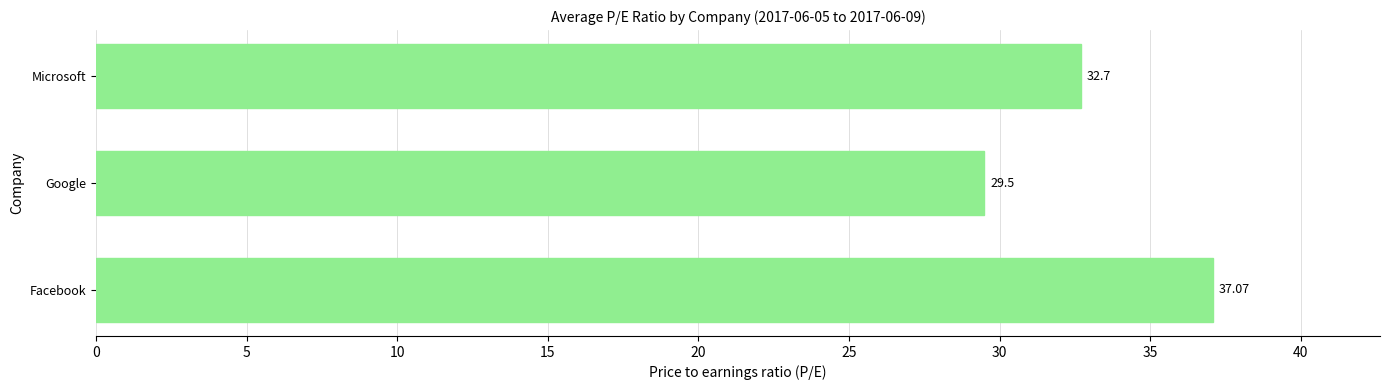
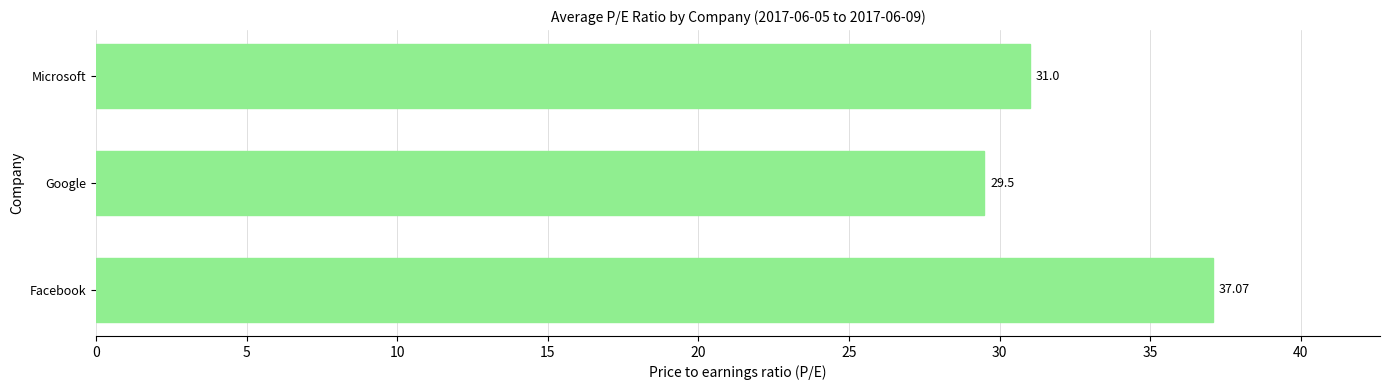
Microsoft: 32.7 -> 31.0
